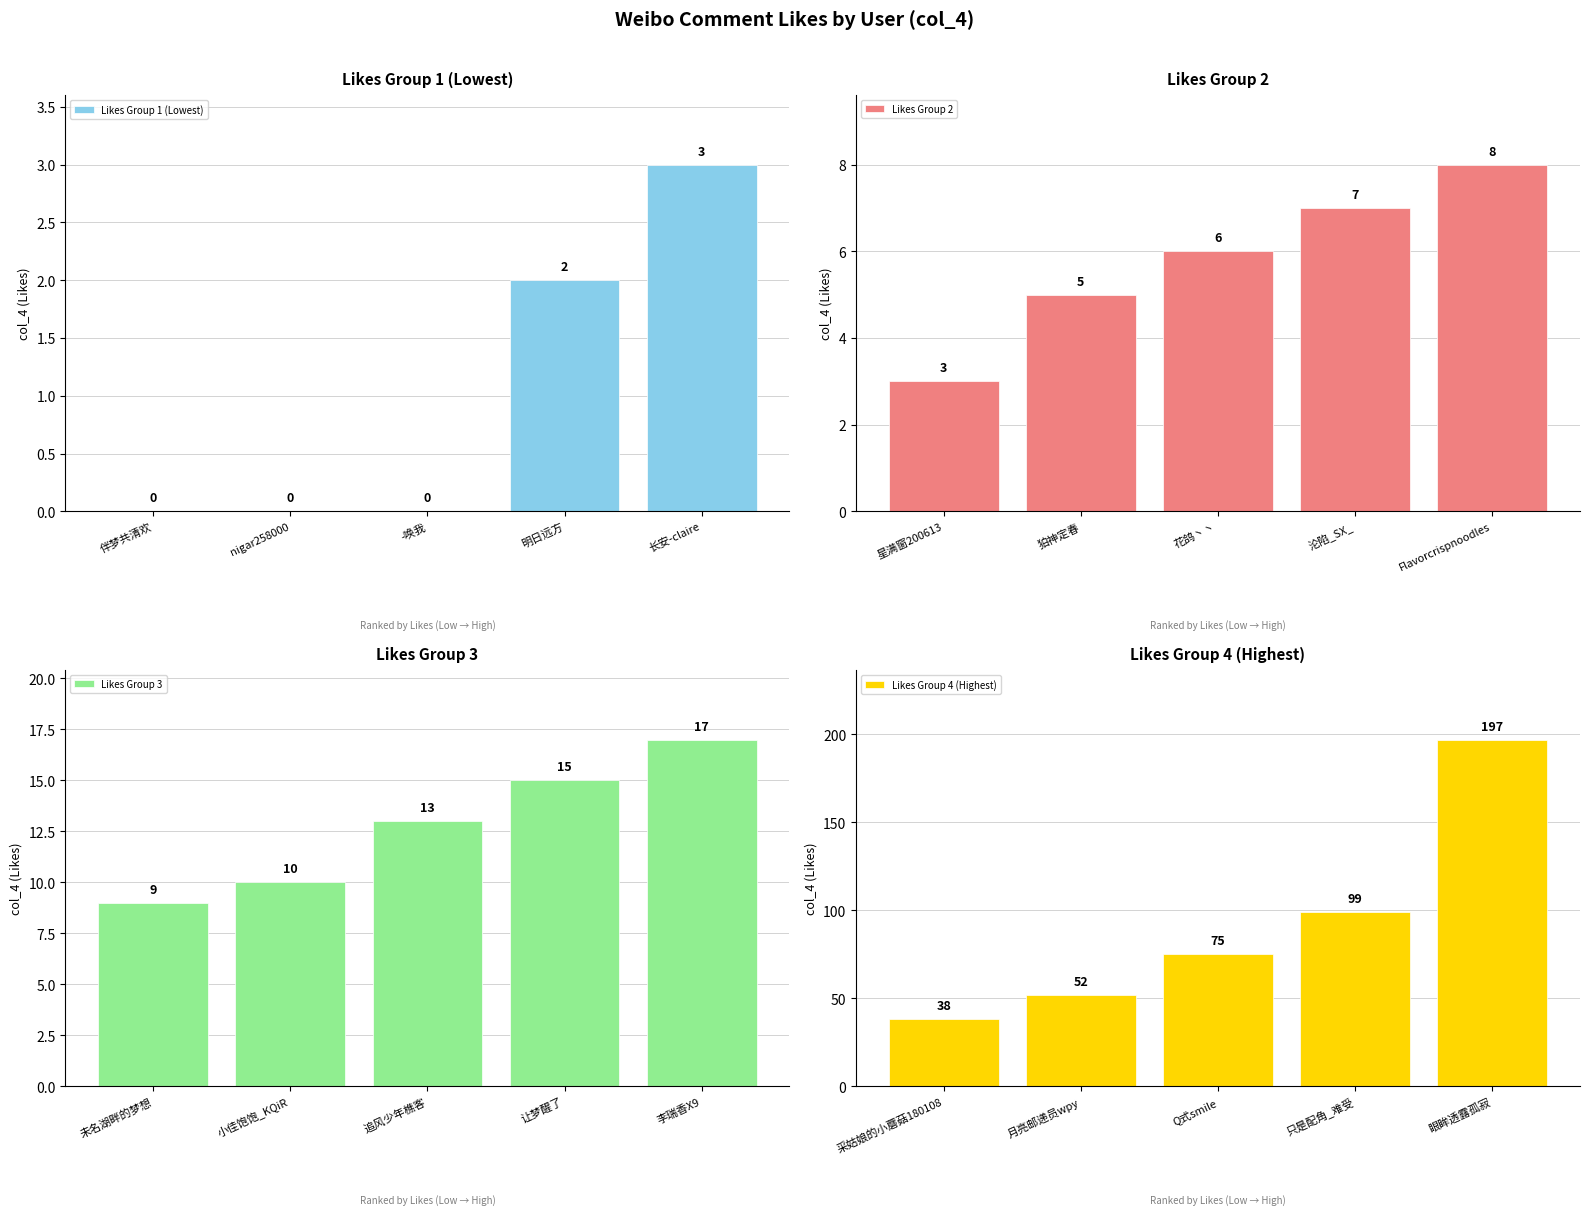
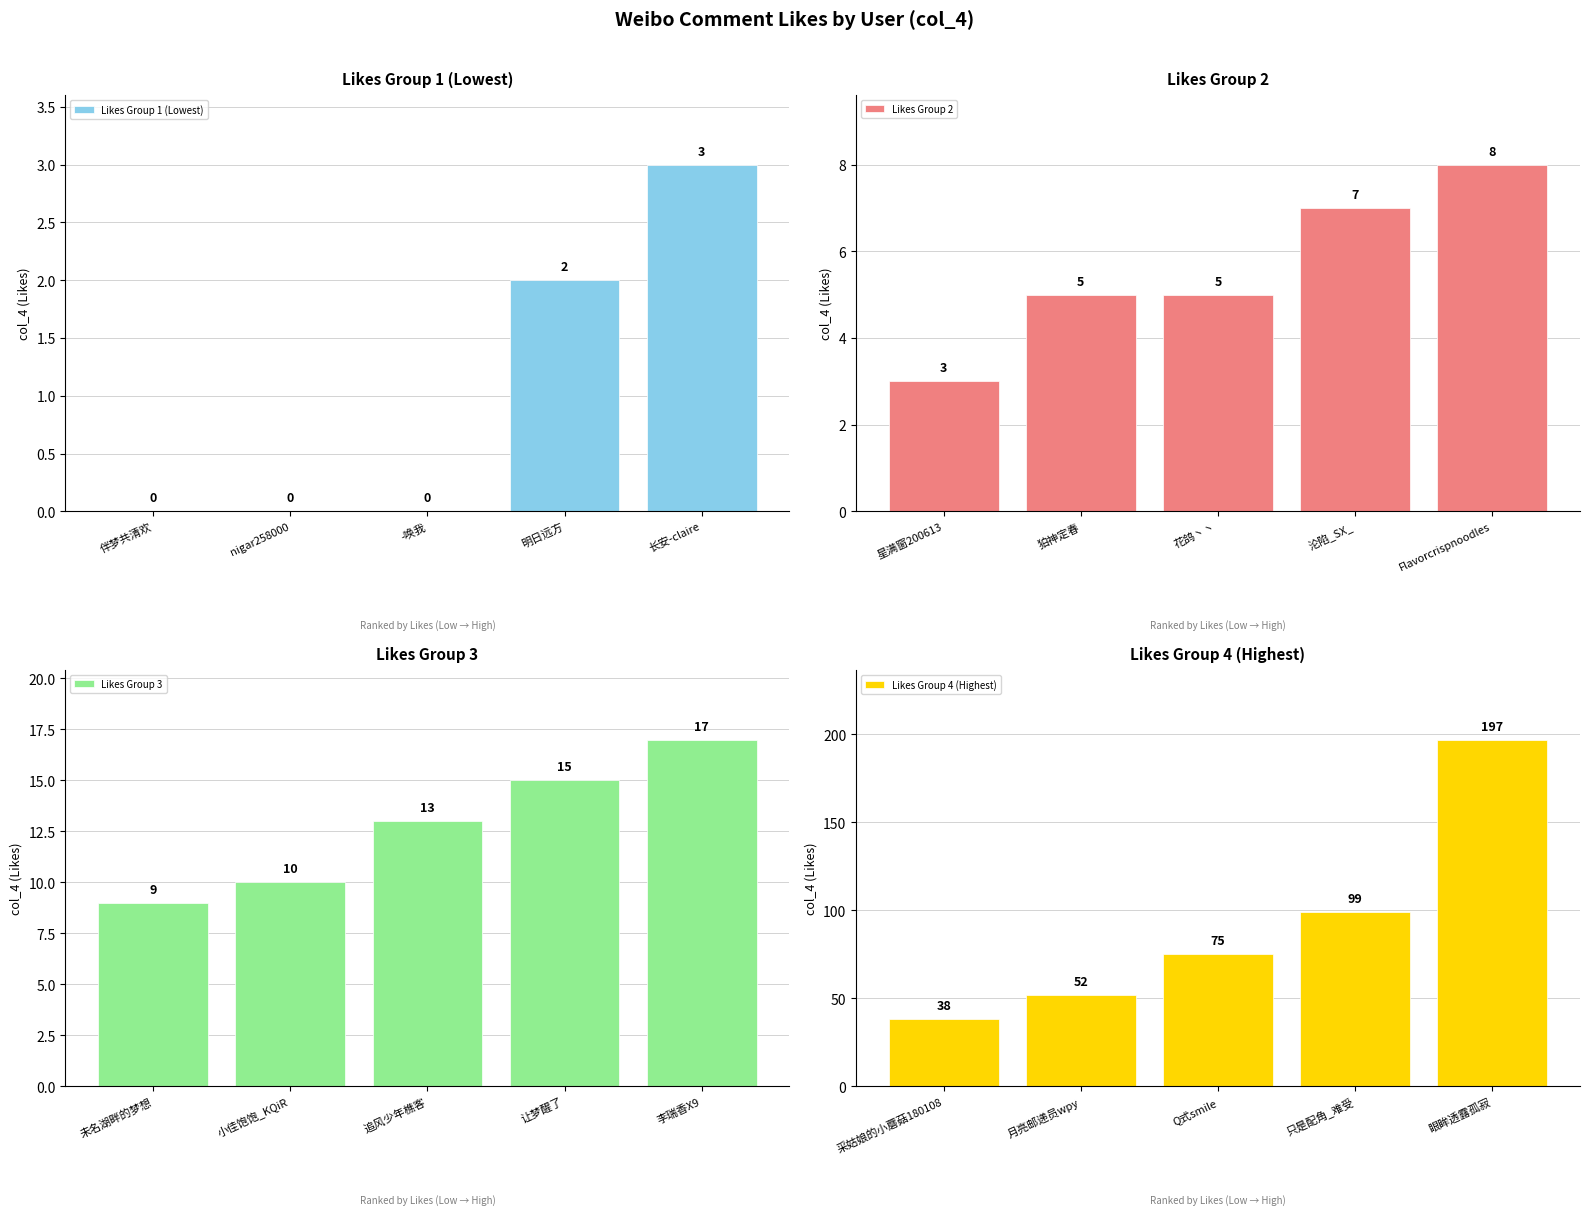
Likes Group 2, 花鸽丶丶: 6 -> 5
